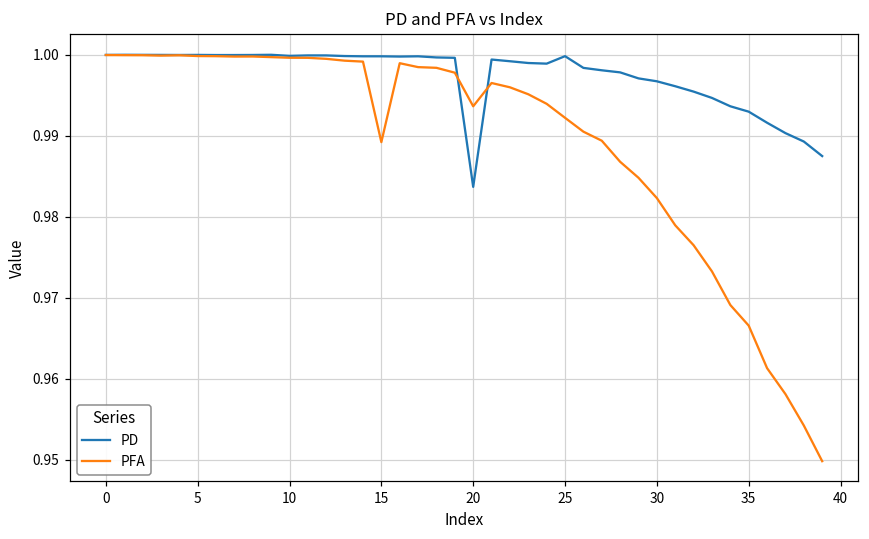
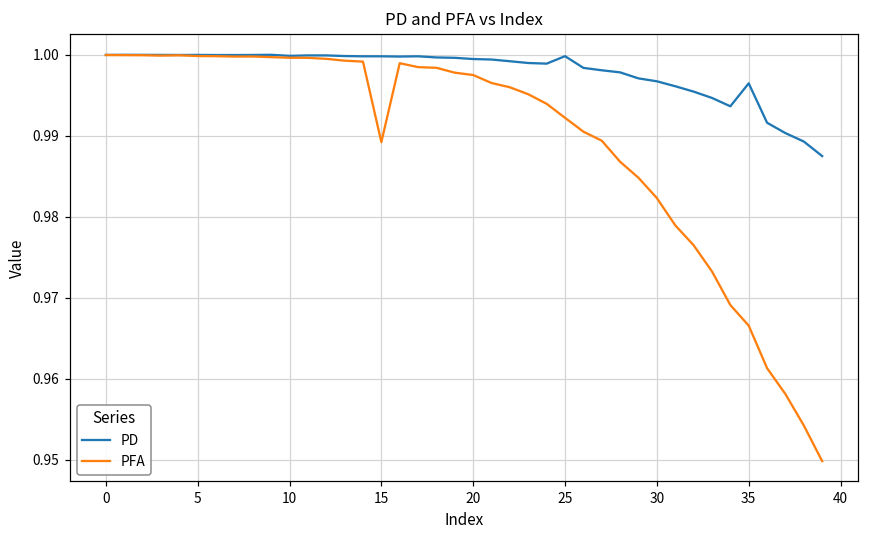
PD, 20: 0.984 -> 0.999
PFA, 20: 0.994 -> 0.997
PD, 35: 0.993 -> 0.996
